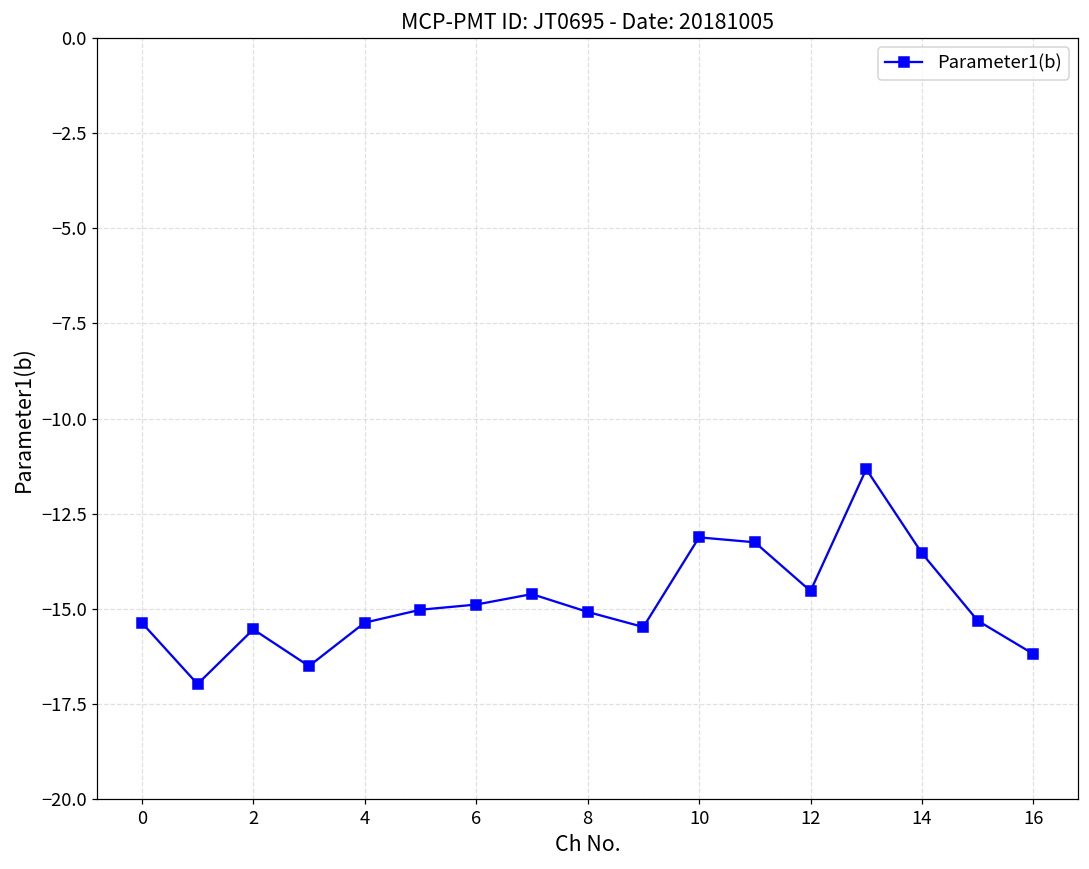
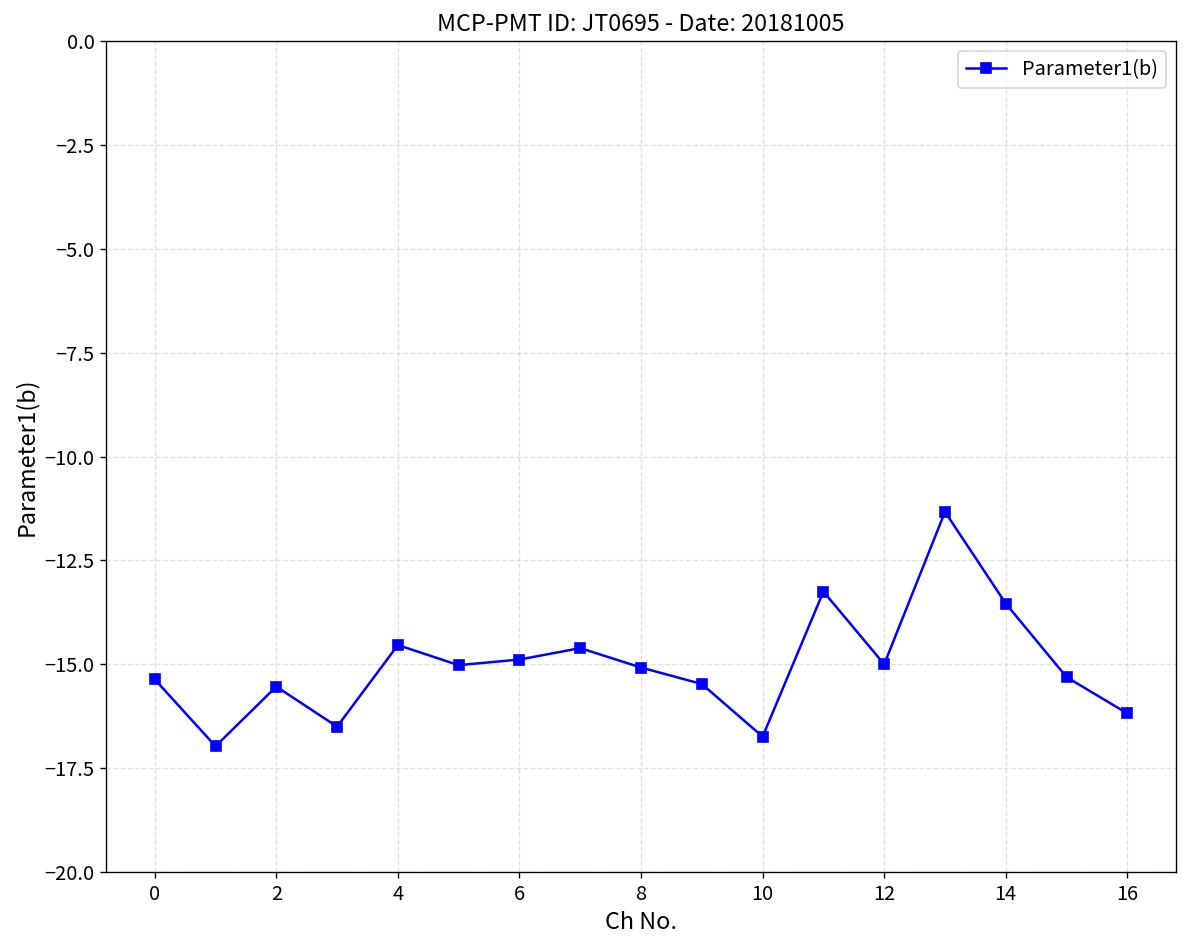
4: -15.4 -> -14.5
10: -13.1 -> -16.7
12: -14.5 -> -15.0
